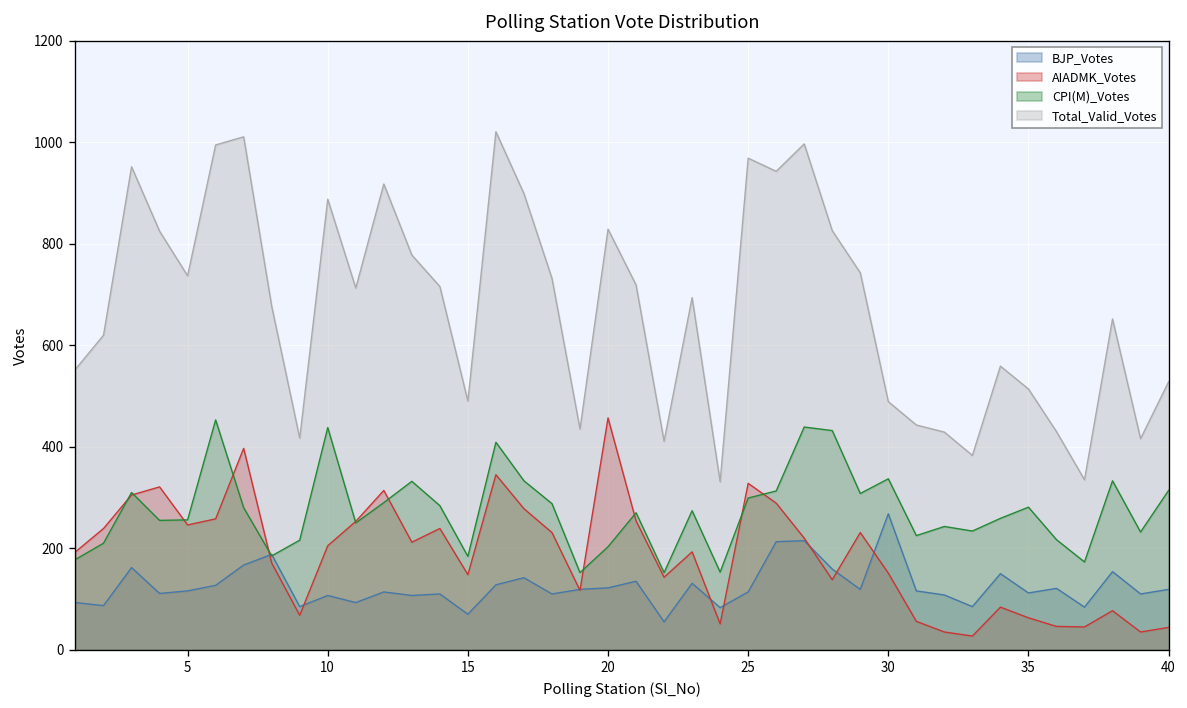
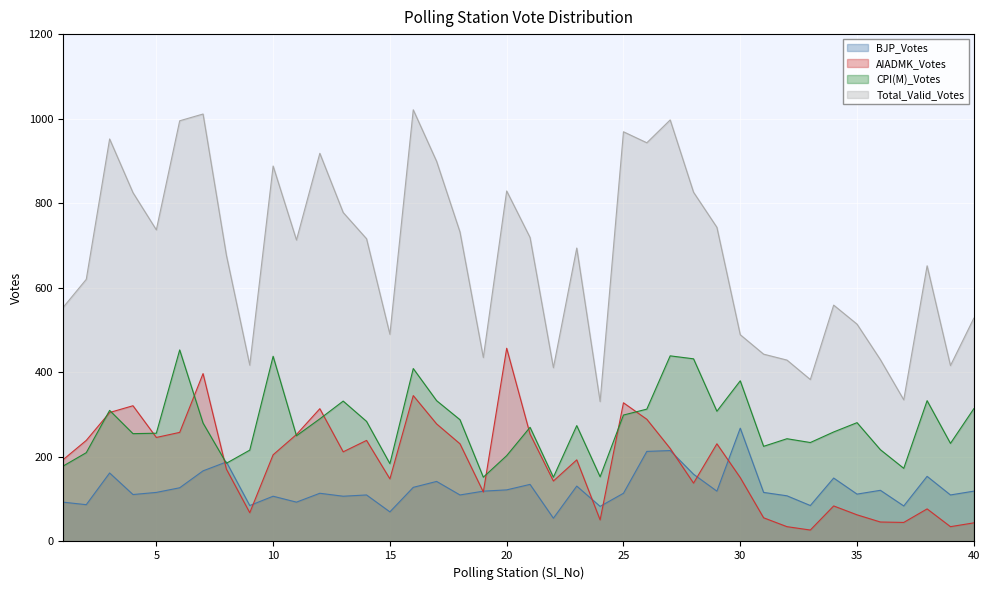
CPI(M)_Votes, 30: 340 -> 380
